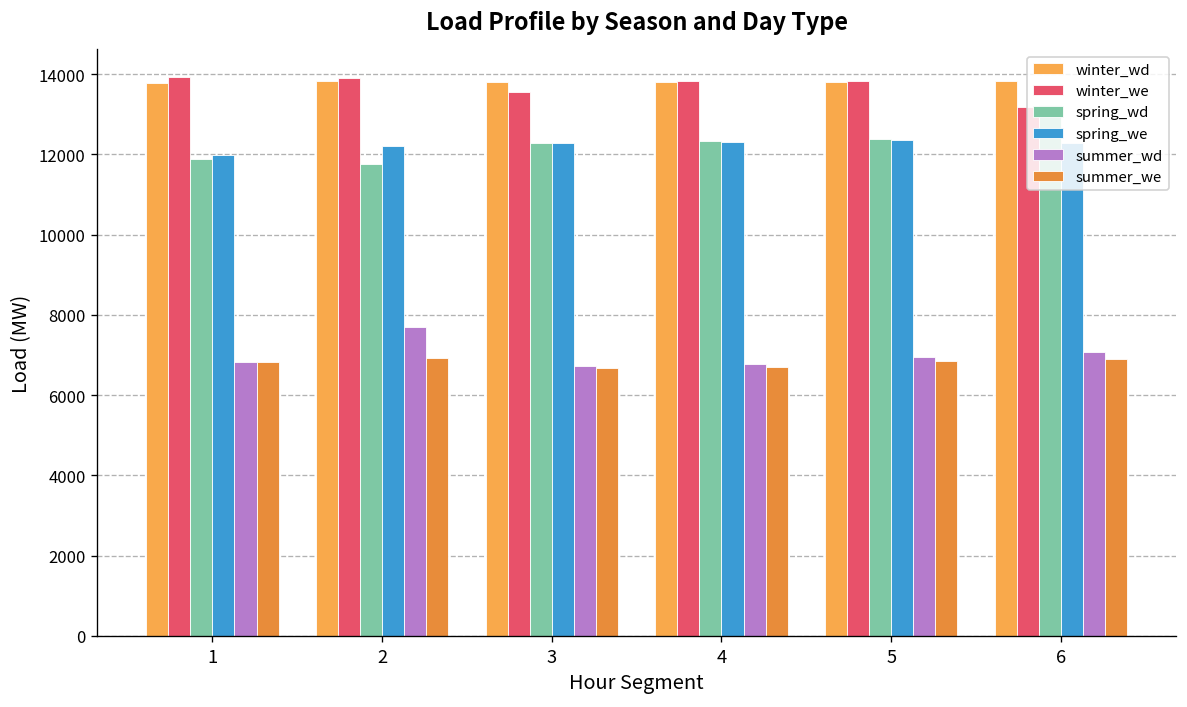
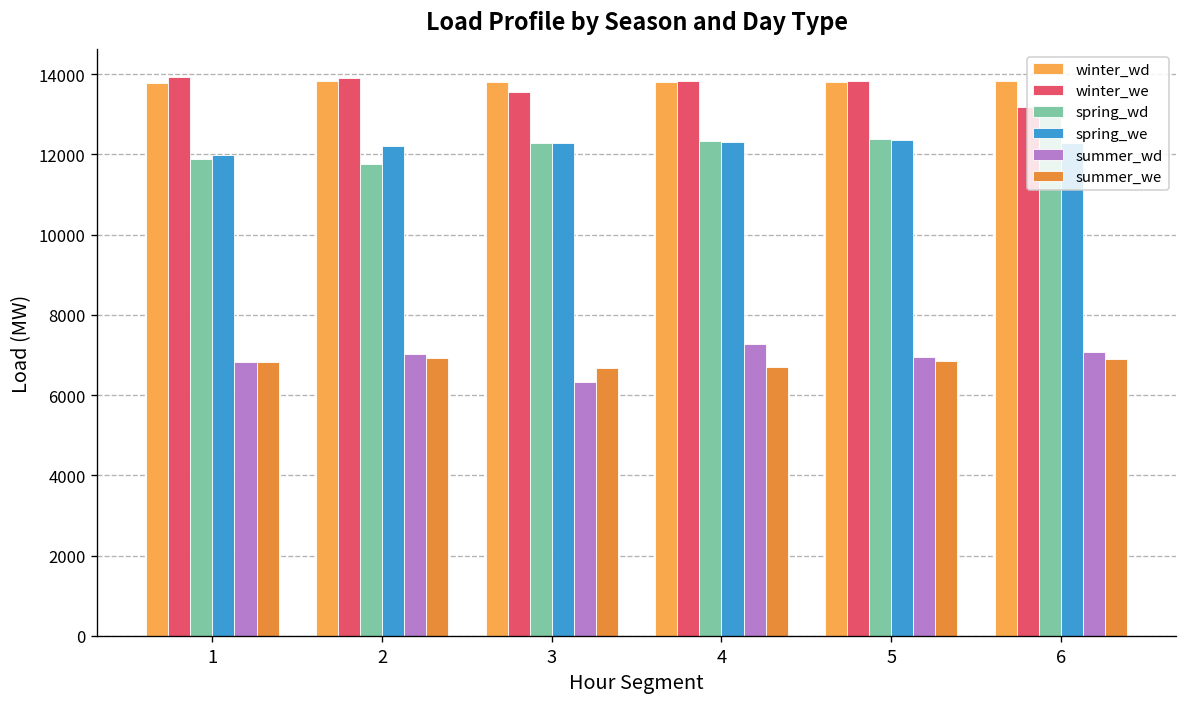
summer_wd, 2: 7700 -> 7000
summer_wd, 3: 6700 -> 6300
summer_wd, 4: 6800 -> 7300
